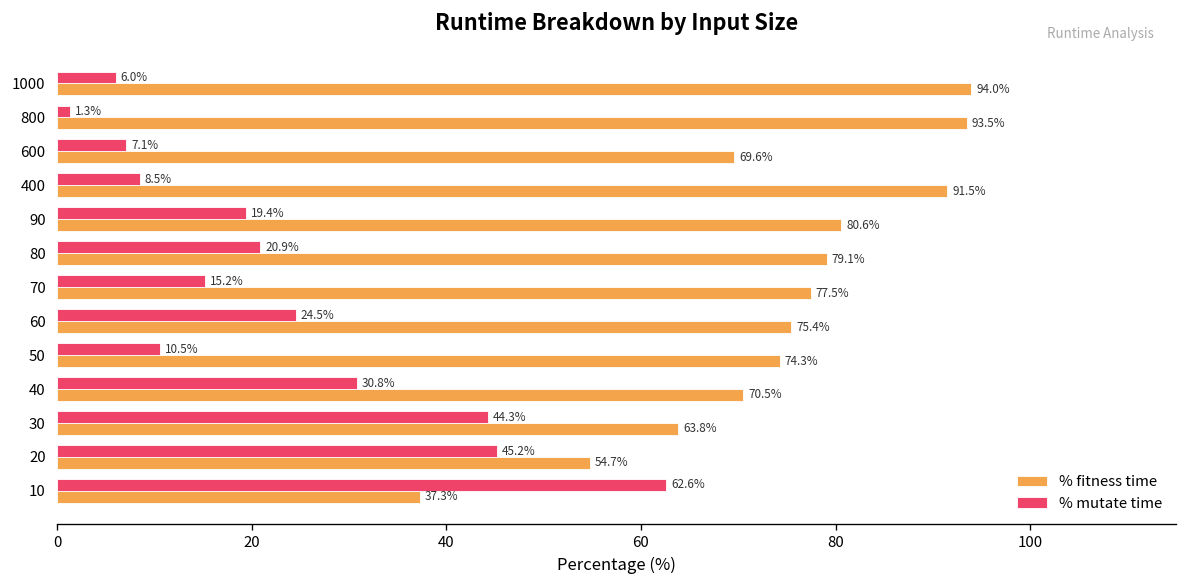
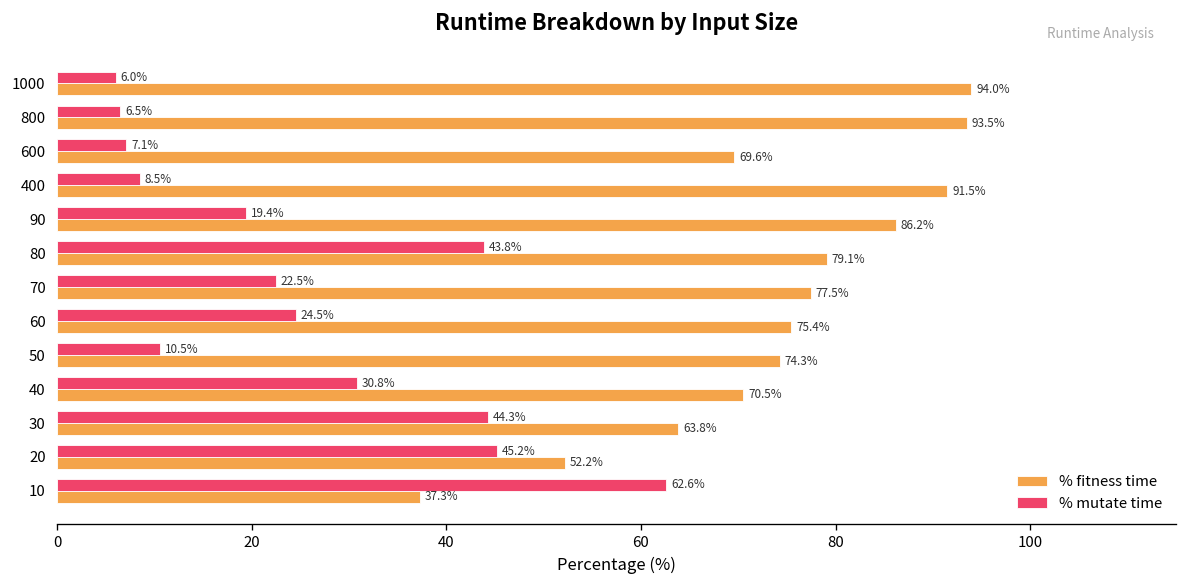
% mutate time, 800: 1.3% -> 6.5%
% fitness time, 90: 80.6% -> 86.2%
% mutate time, 80: 20.9% -> 43.8%
% mutate time, 70: 15.2% -> 22.5%
% fitness time, 20: 54.7% -> 52.2%
